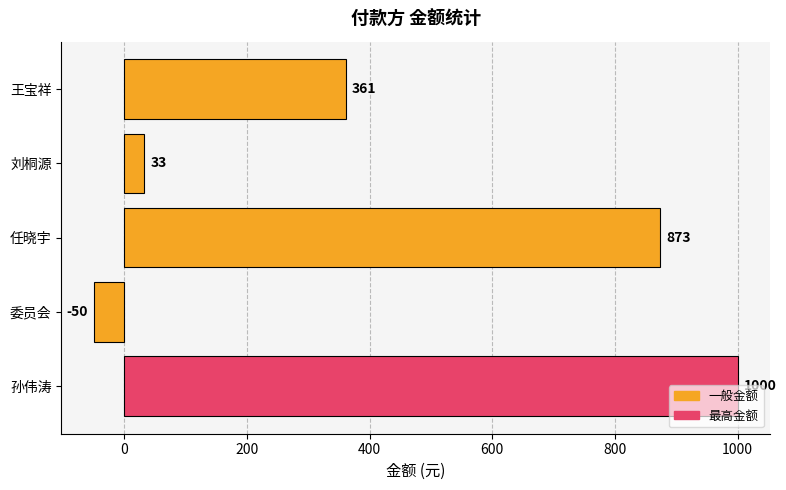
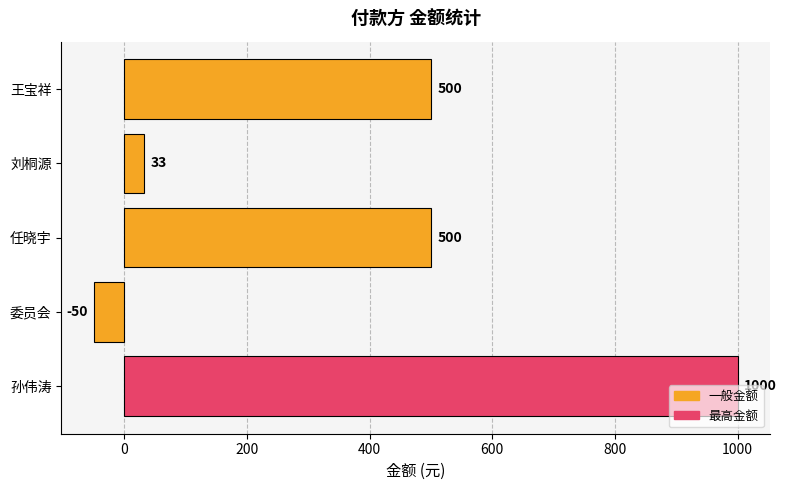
王宝祥: 361 -> 500
任晓宇: 873 -> 500
